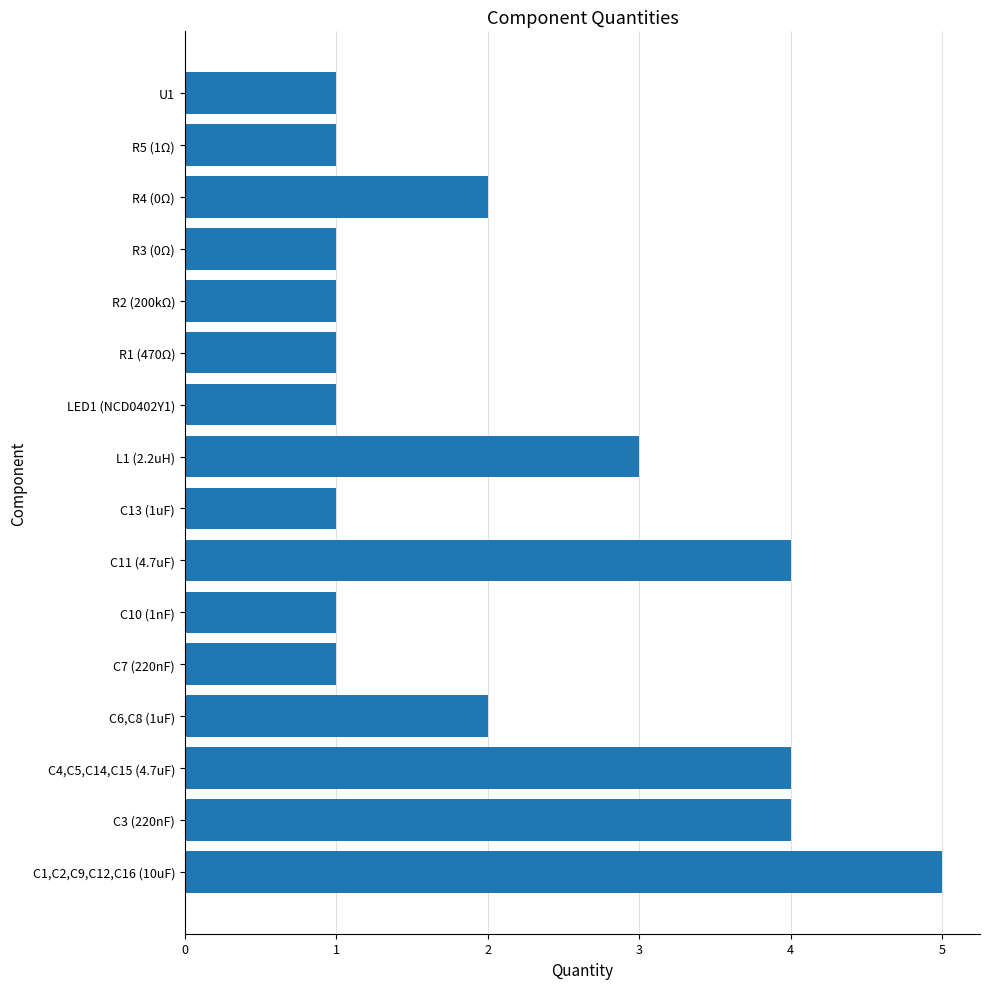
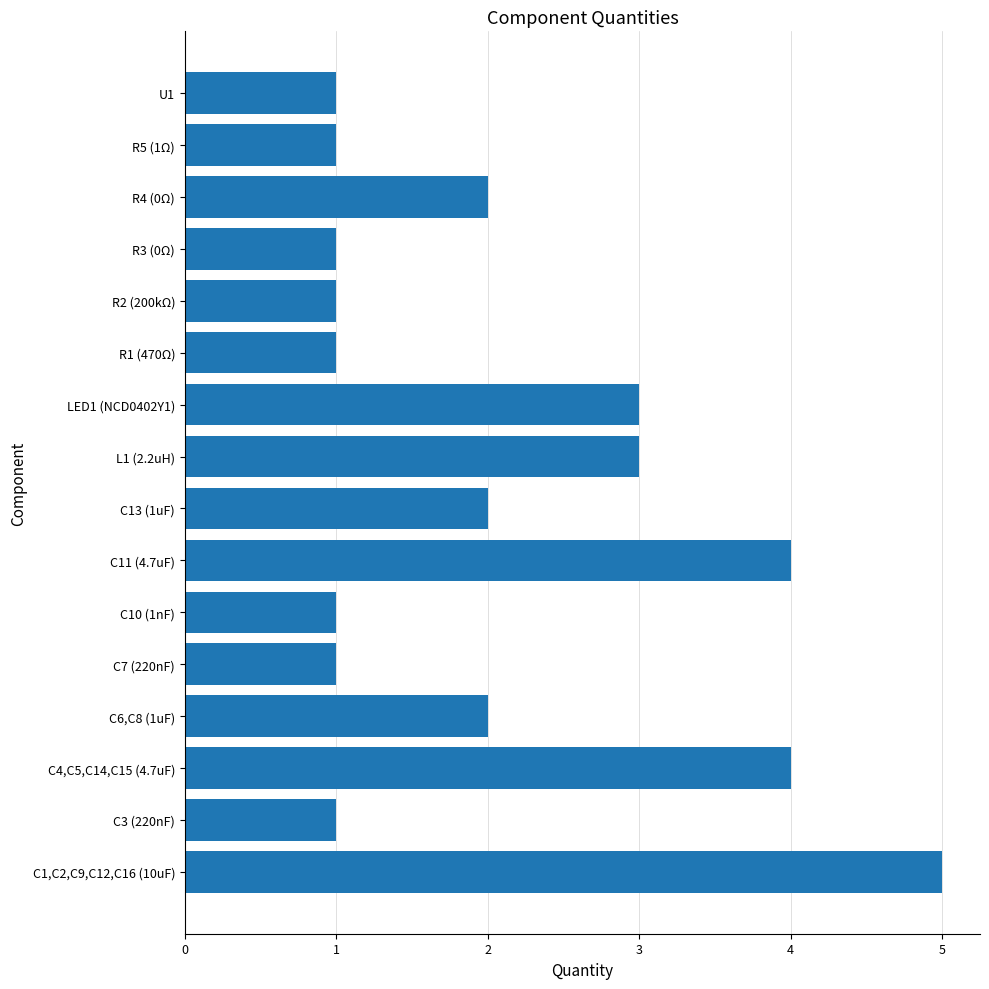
LED1 (NCD0402Y1): 1 -> 3
C13 (1uF): 1 -> 2
C3 (220nF): 4 -> 1
